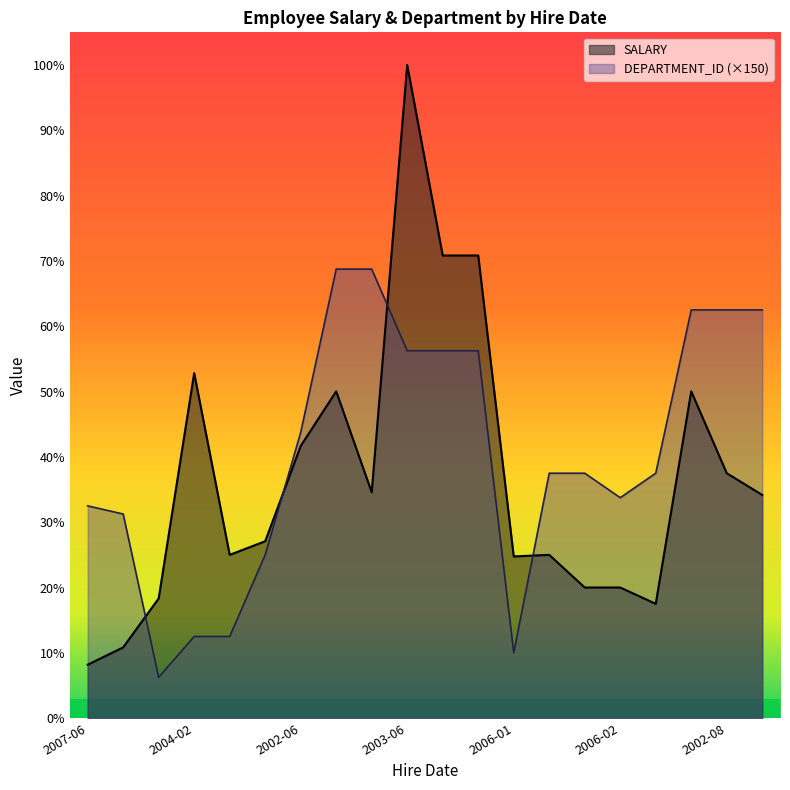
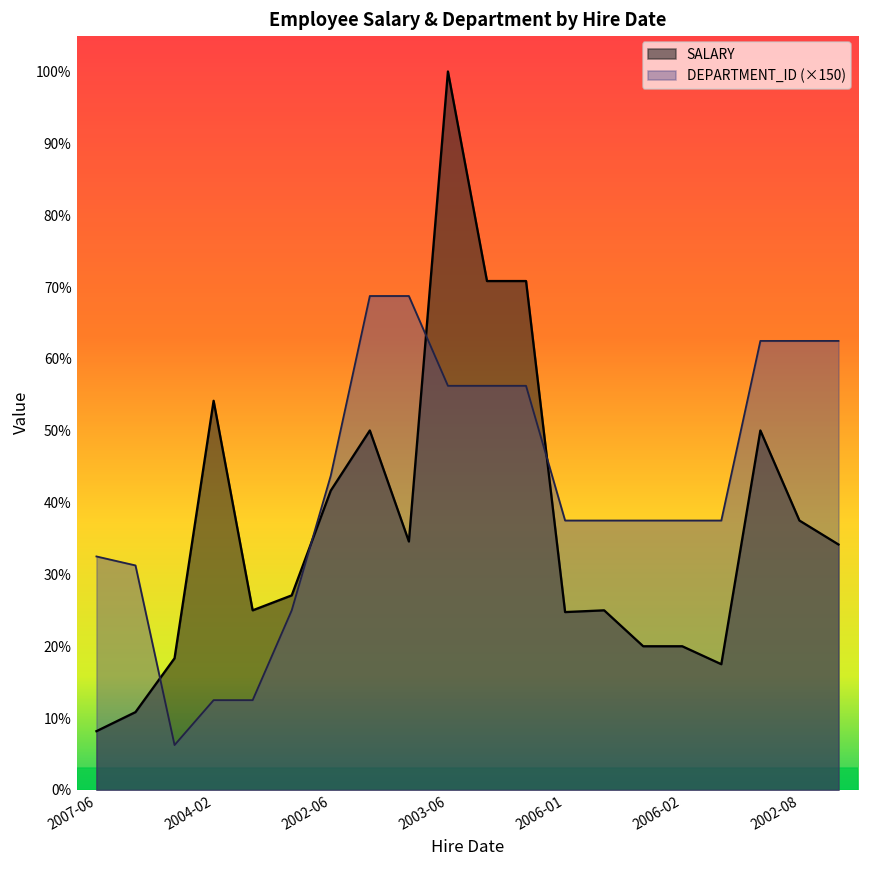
SALARY, 2004-02: 53% -> 54%
DEPARTMENT_ID (×150), 2006-01: 10% -> 38%
DEPARTMENT_ID (×150), 2006-02: 34% -> 38%
